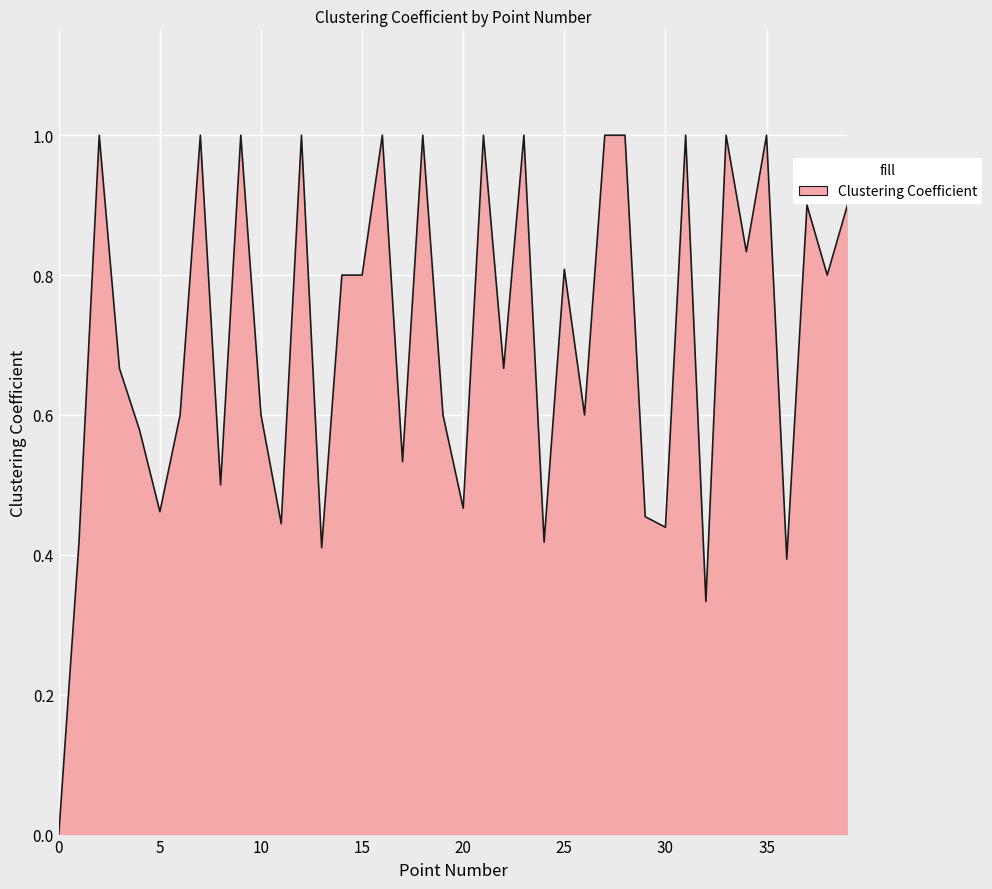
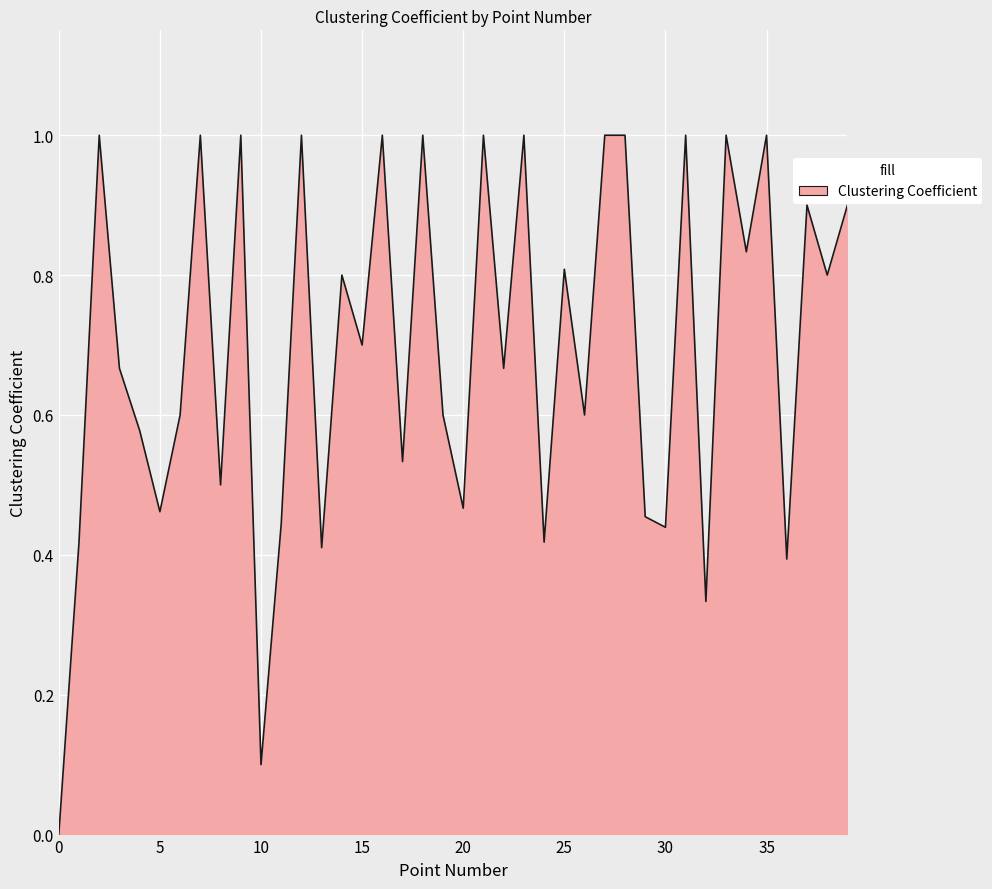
10: 0.6 -> 0.1
15: 0.8 -> 0.7
